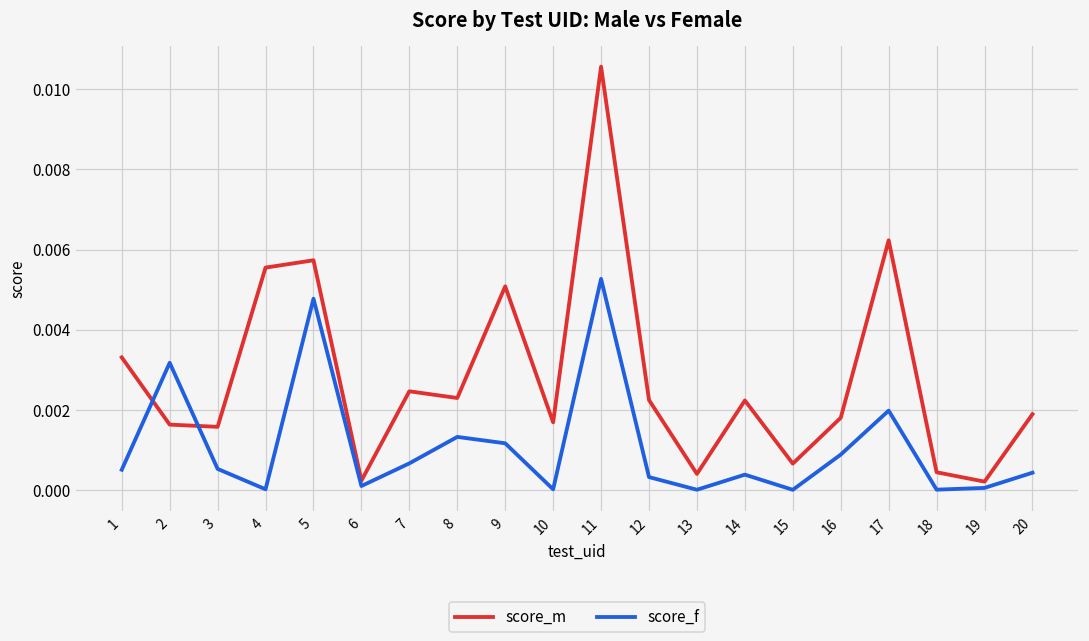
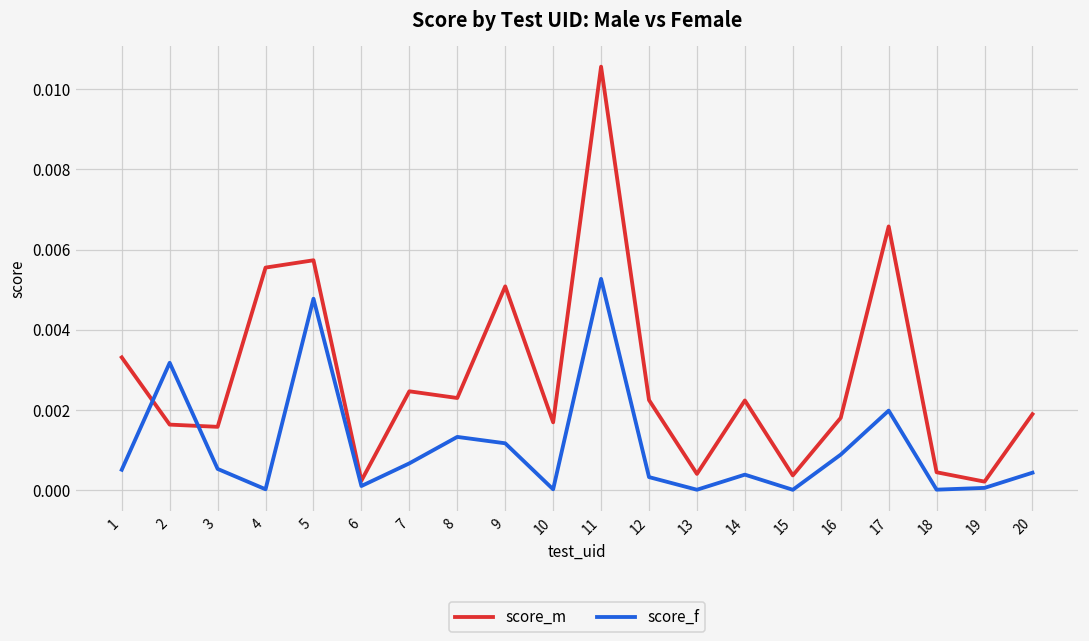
score_m, 15: 0.0007 -> 0.0004
score_m, 17: 0.0062 -> 0.0066
